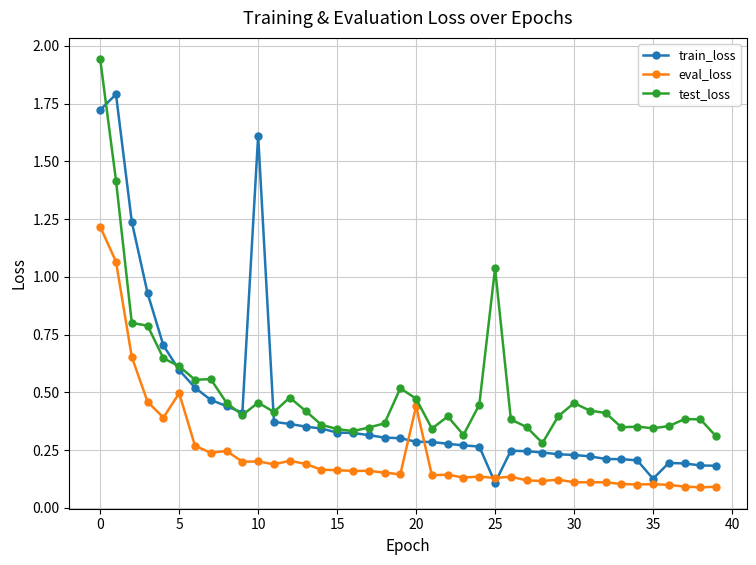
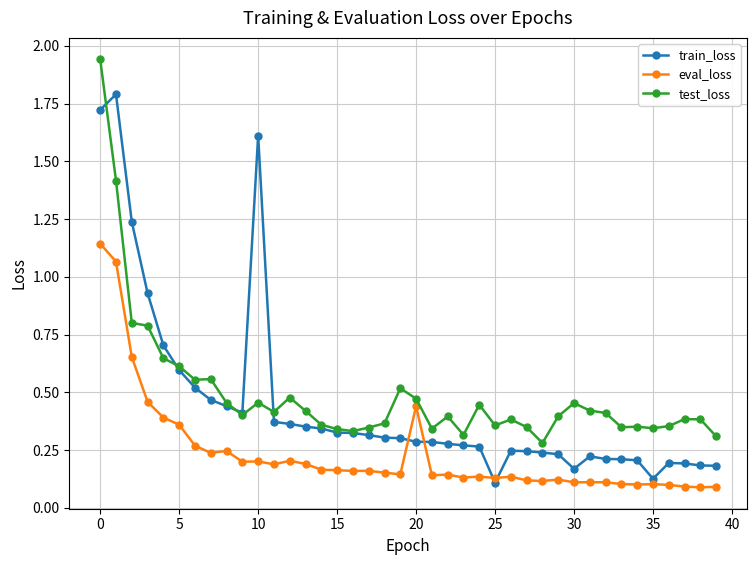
eval_loss, 0: 1.22 -> 1.14
eval_loss, 5: 0.50 -> 0.36
test_loss, 25: 1.04 -> 0.36
train_loss, 30: 0.23 -> 0.17
